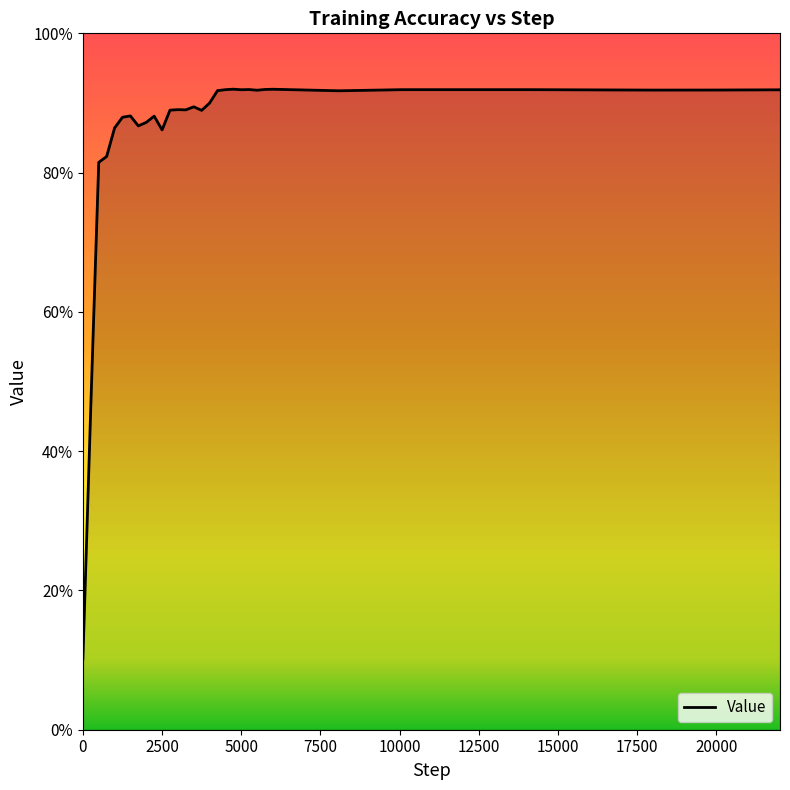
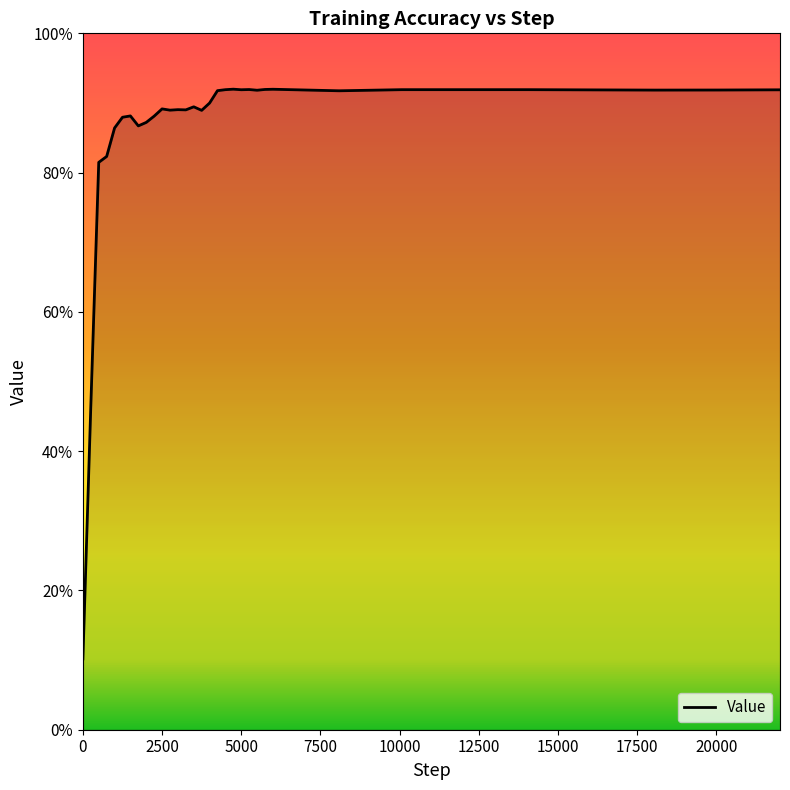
2500: 86% -> 89%
